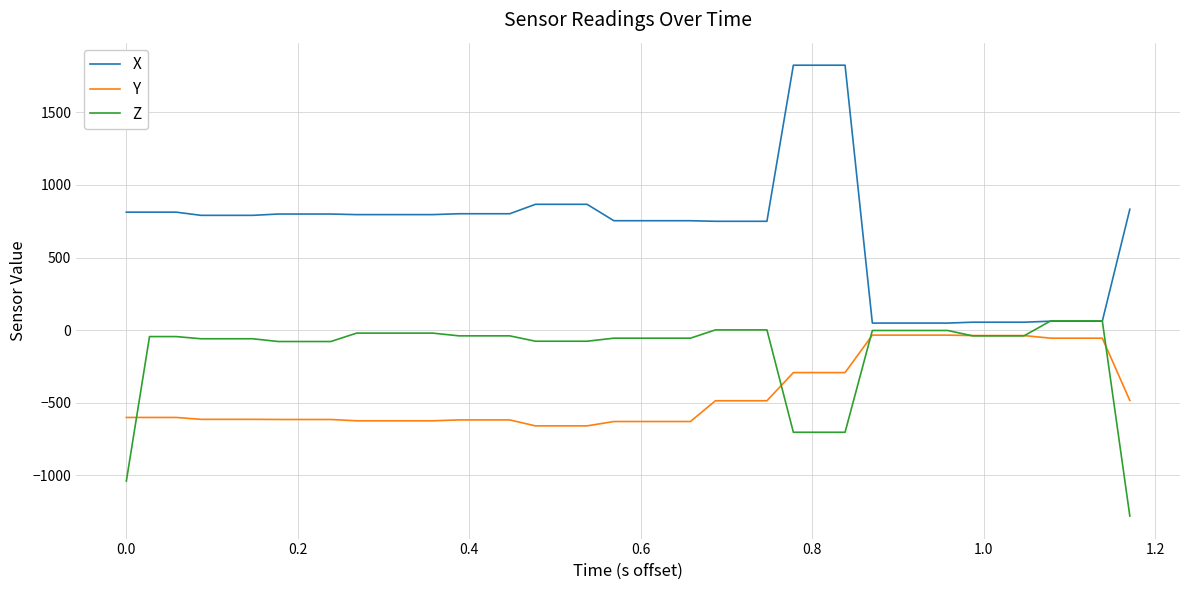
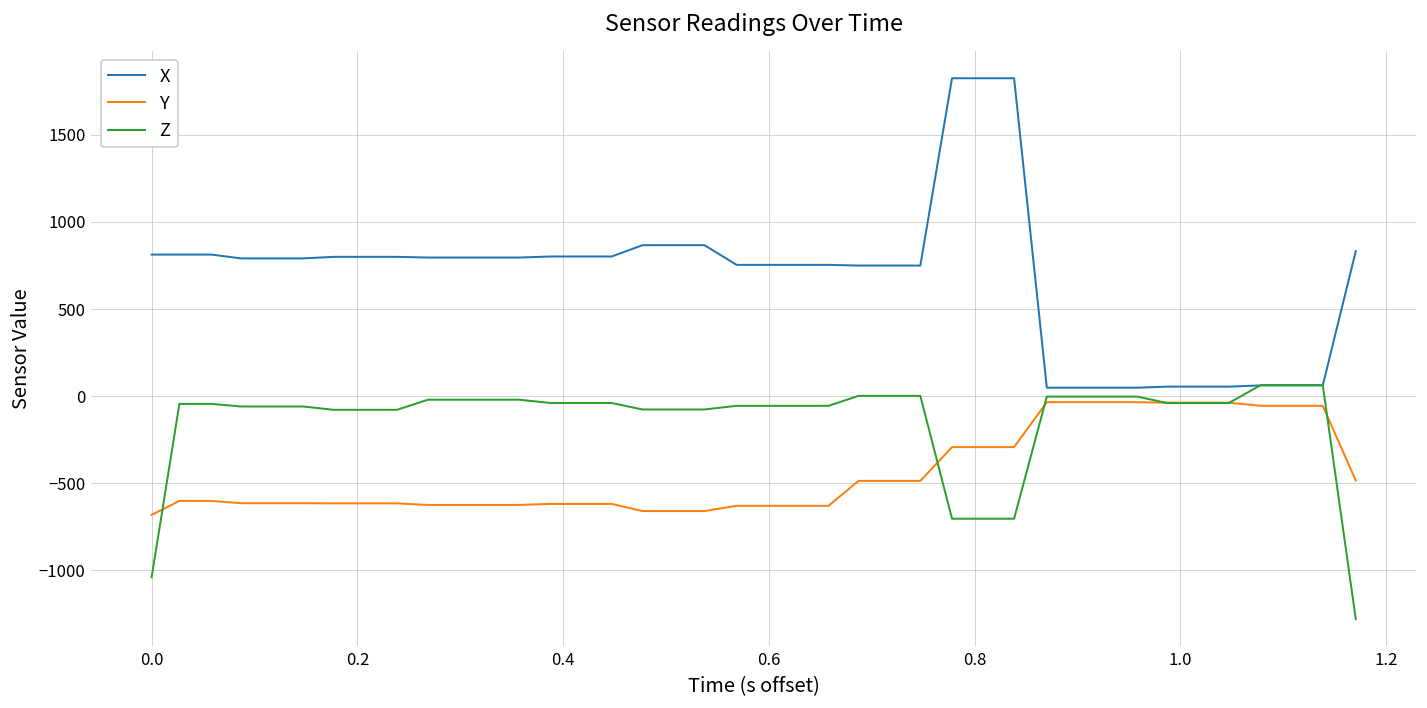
Y, 0.0: -600 -> -680
